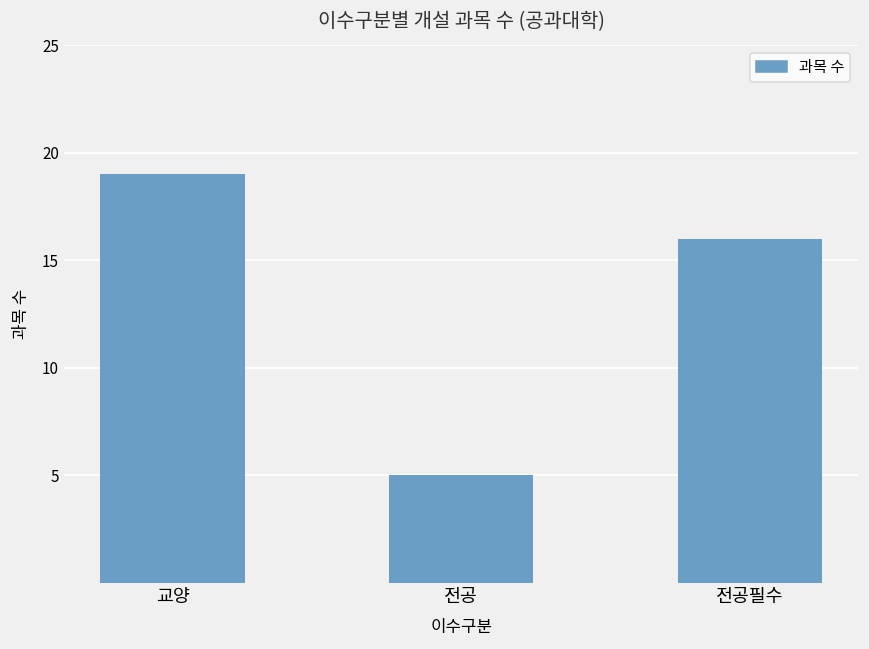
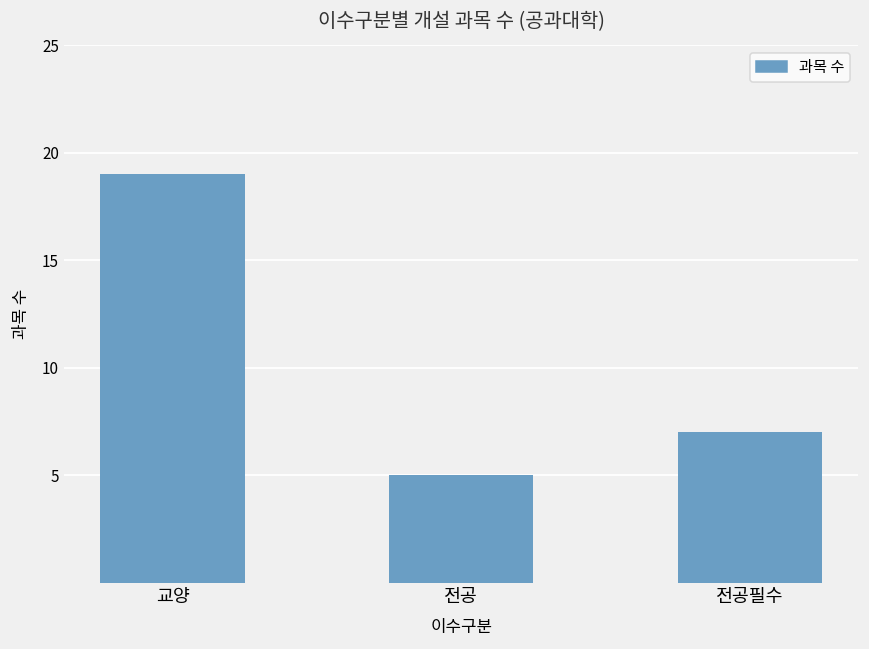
전공필수: 16 -> 7
